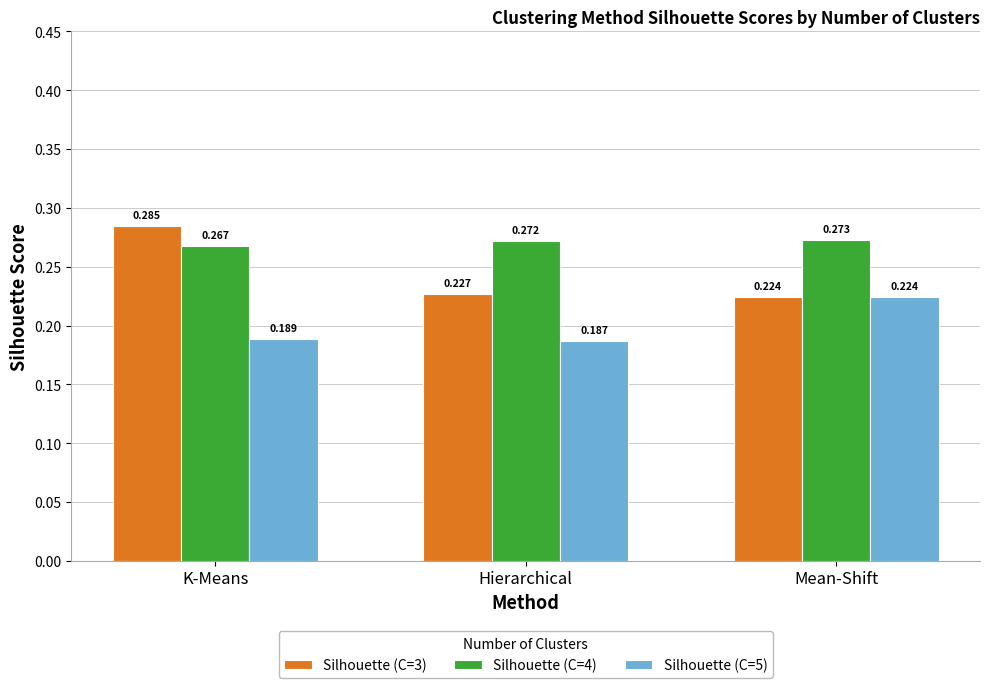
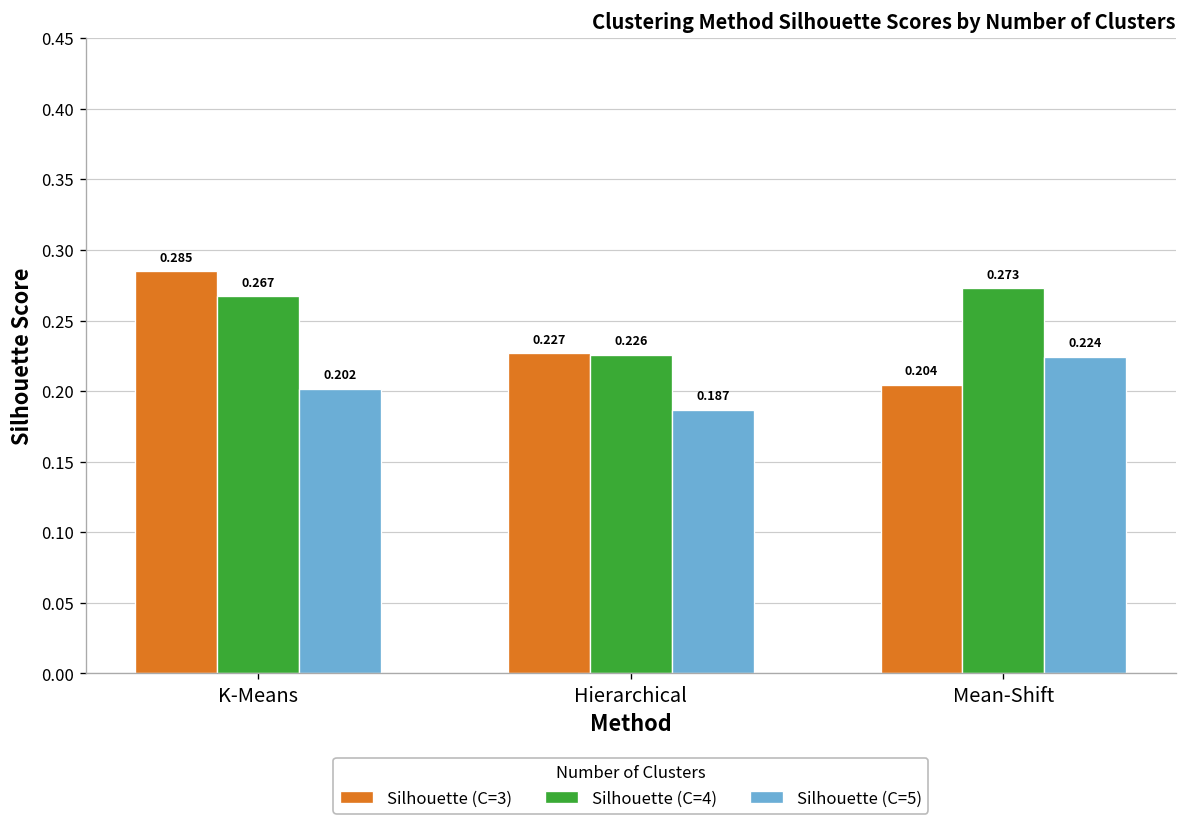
Silhouette (C=5), K-Means: 0.189 -> 0.202
Silhouette (C=4), Hierarchical: 0.272 -> 0.226
Silhouette (C=3), Mean-Shift: 0.224 -> 0.204
